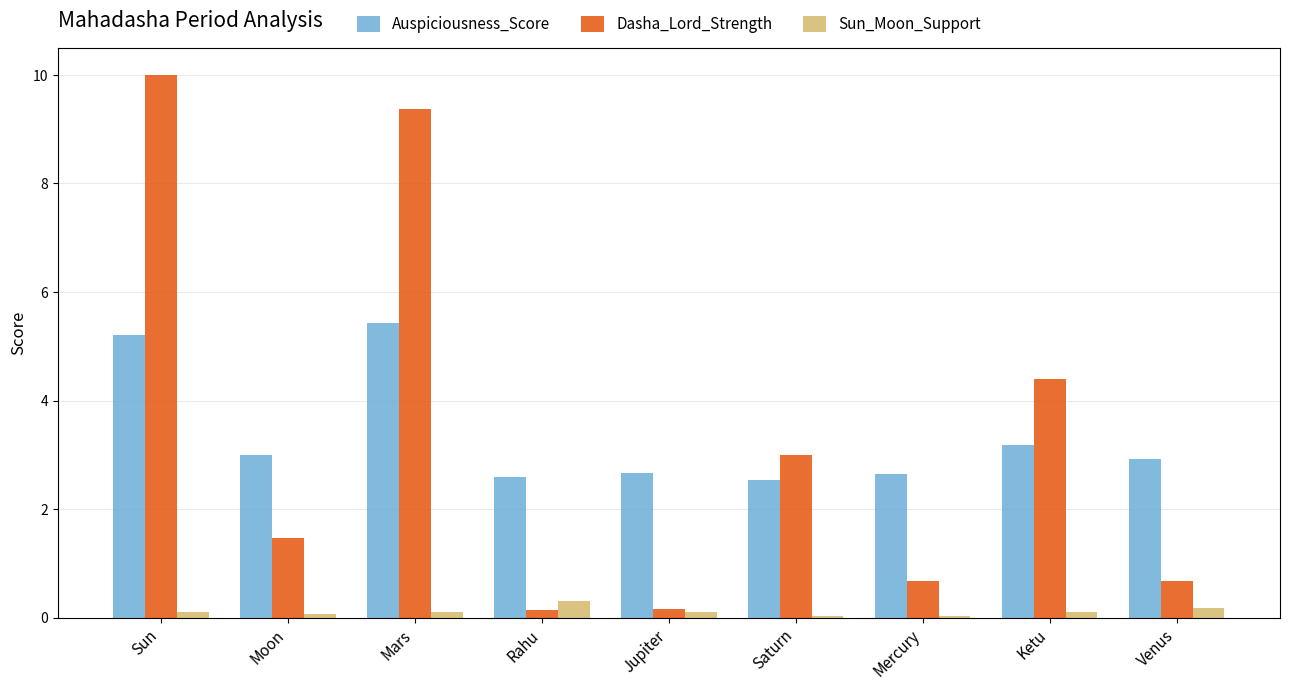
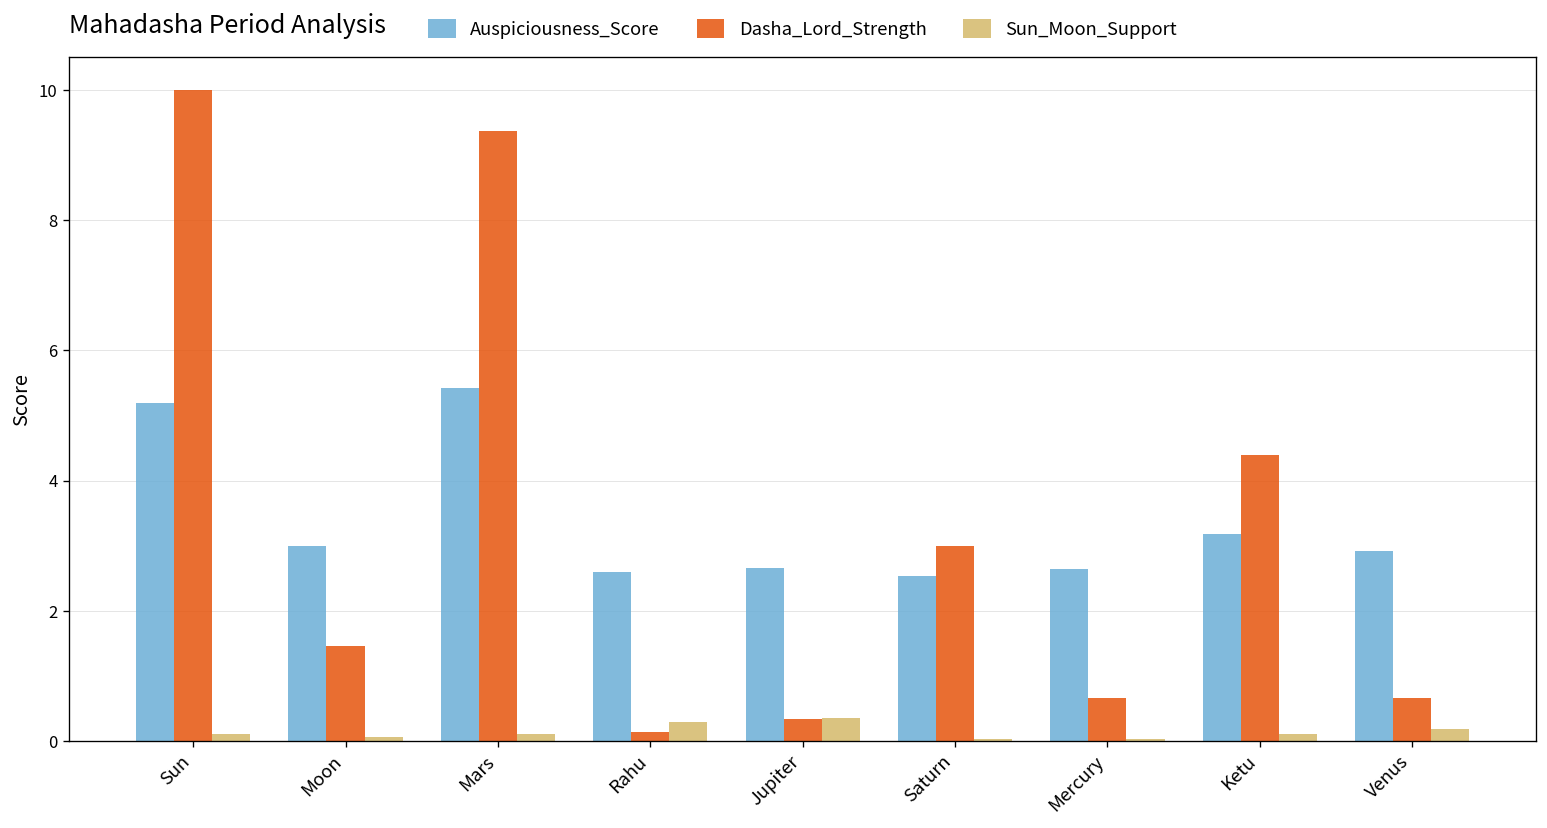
Dasha_Lord_Strength, Jupiter: 0.2 -> 0.3
Sun_Moon_Support, Jupiter: 0.1 -> 0.4
